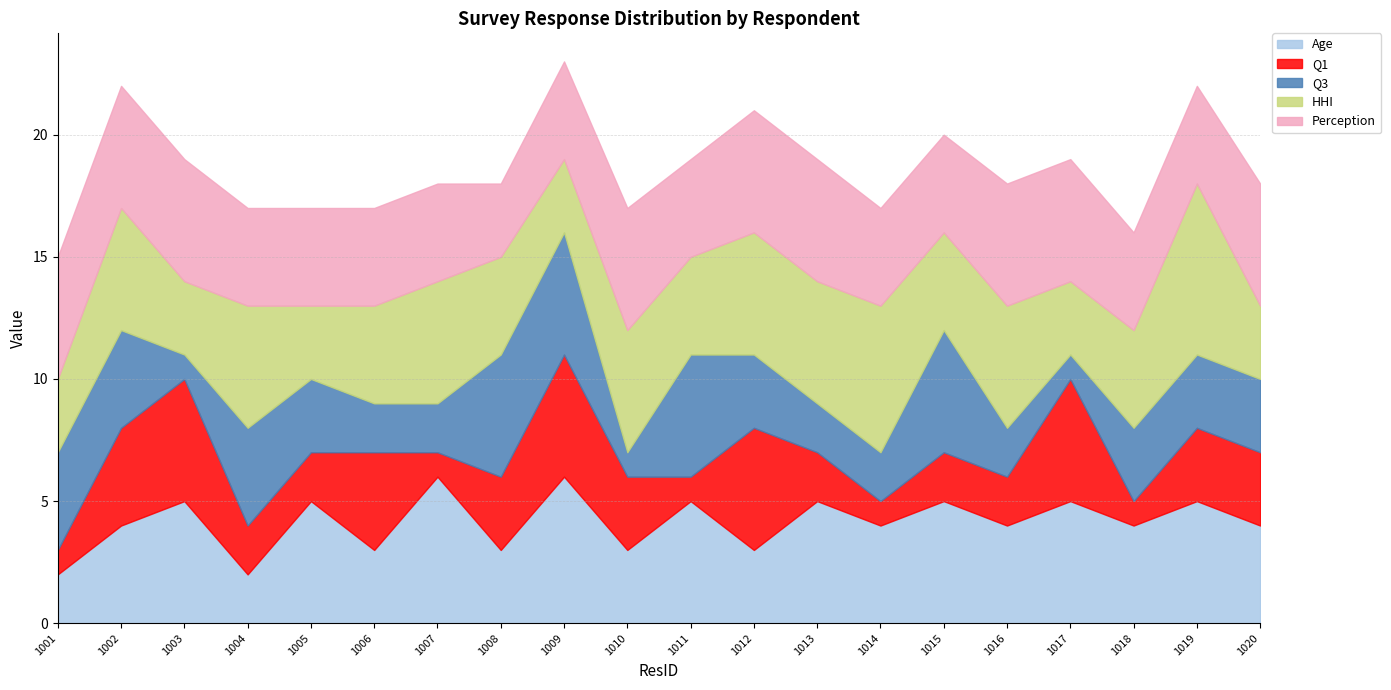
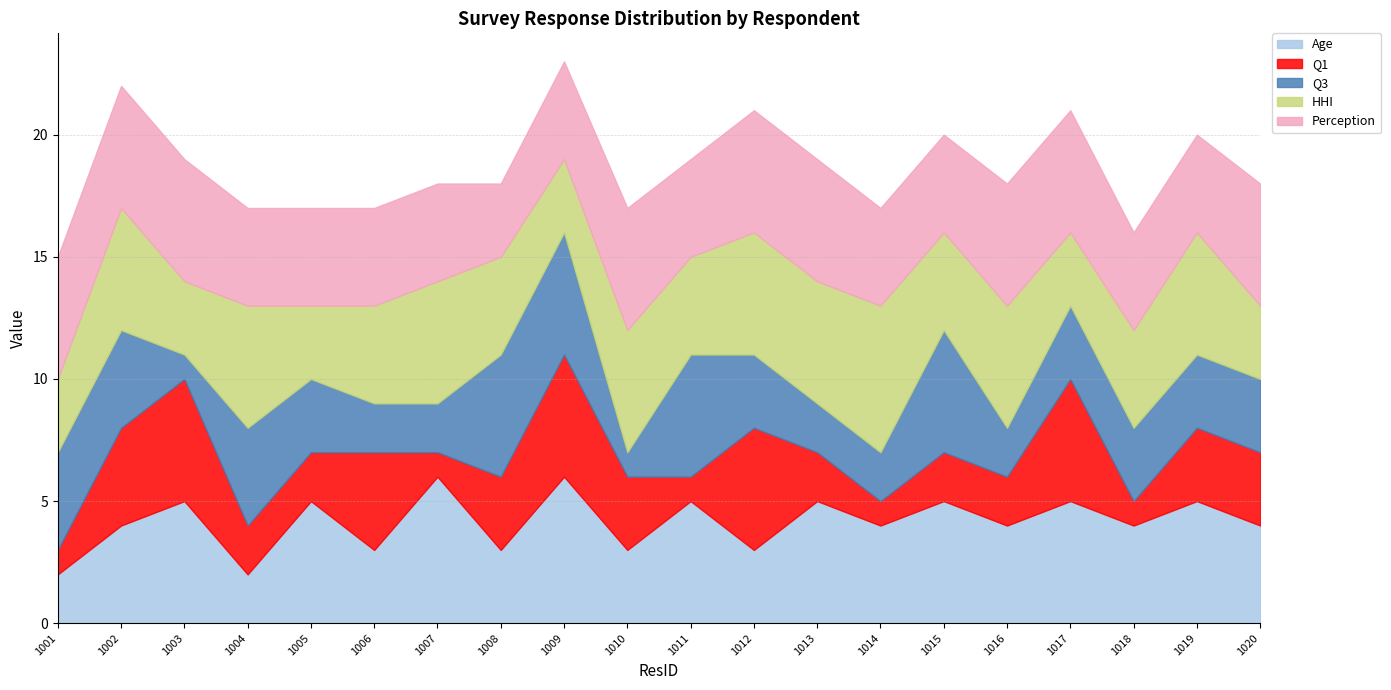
Q3, 1017: 1 -> 3
HHI, 1019: 7 -> 5
